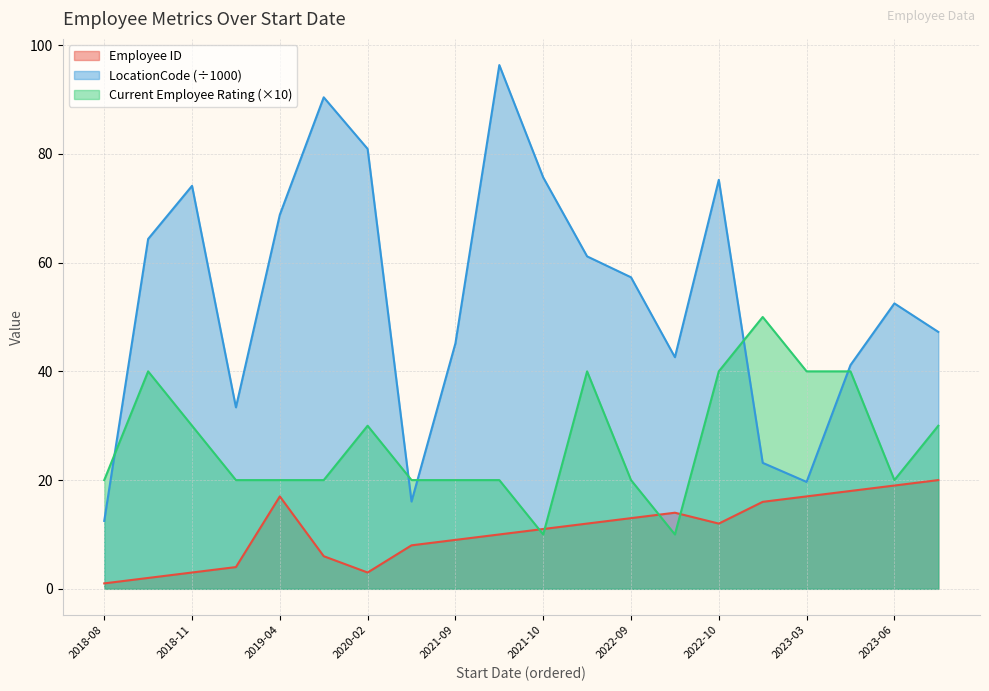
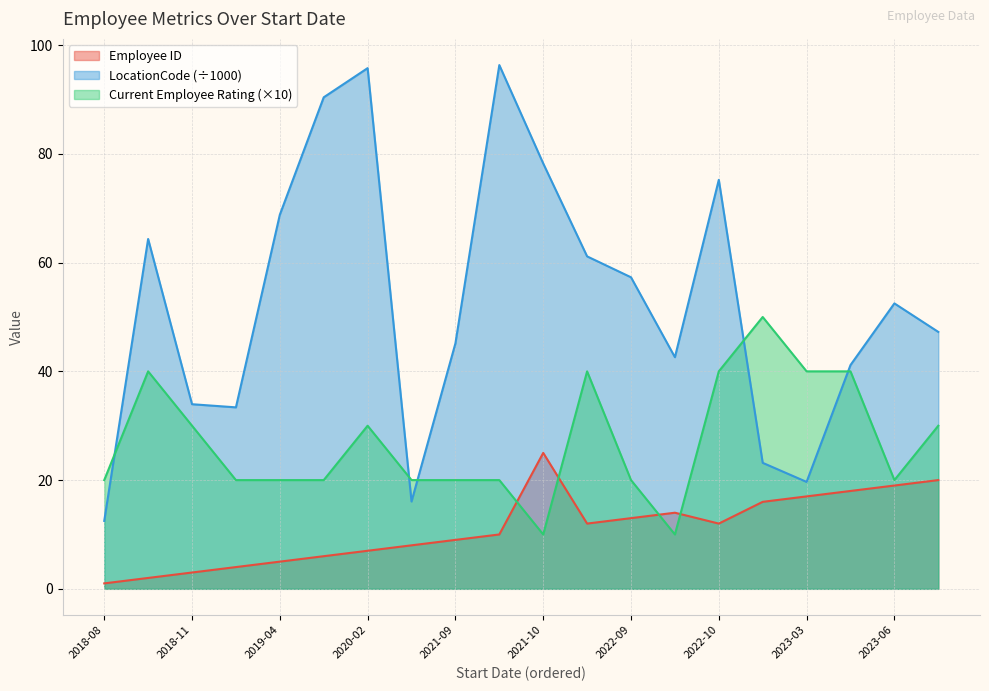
LocationCode (÷1000), 2018-11: 74 -> 34
Employee ID, 2019-04: 17 -> 5
Employee ID, 2020-02: 3 -> 7
LocationCode (÷1000), 2020-02: 81 -> 96
Employee ID, 2021-10: 11 -> 25
LocationCode (÷1000), 2021-10: 76 -> 78
